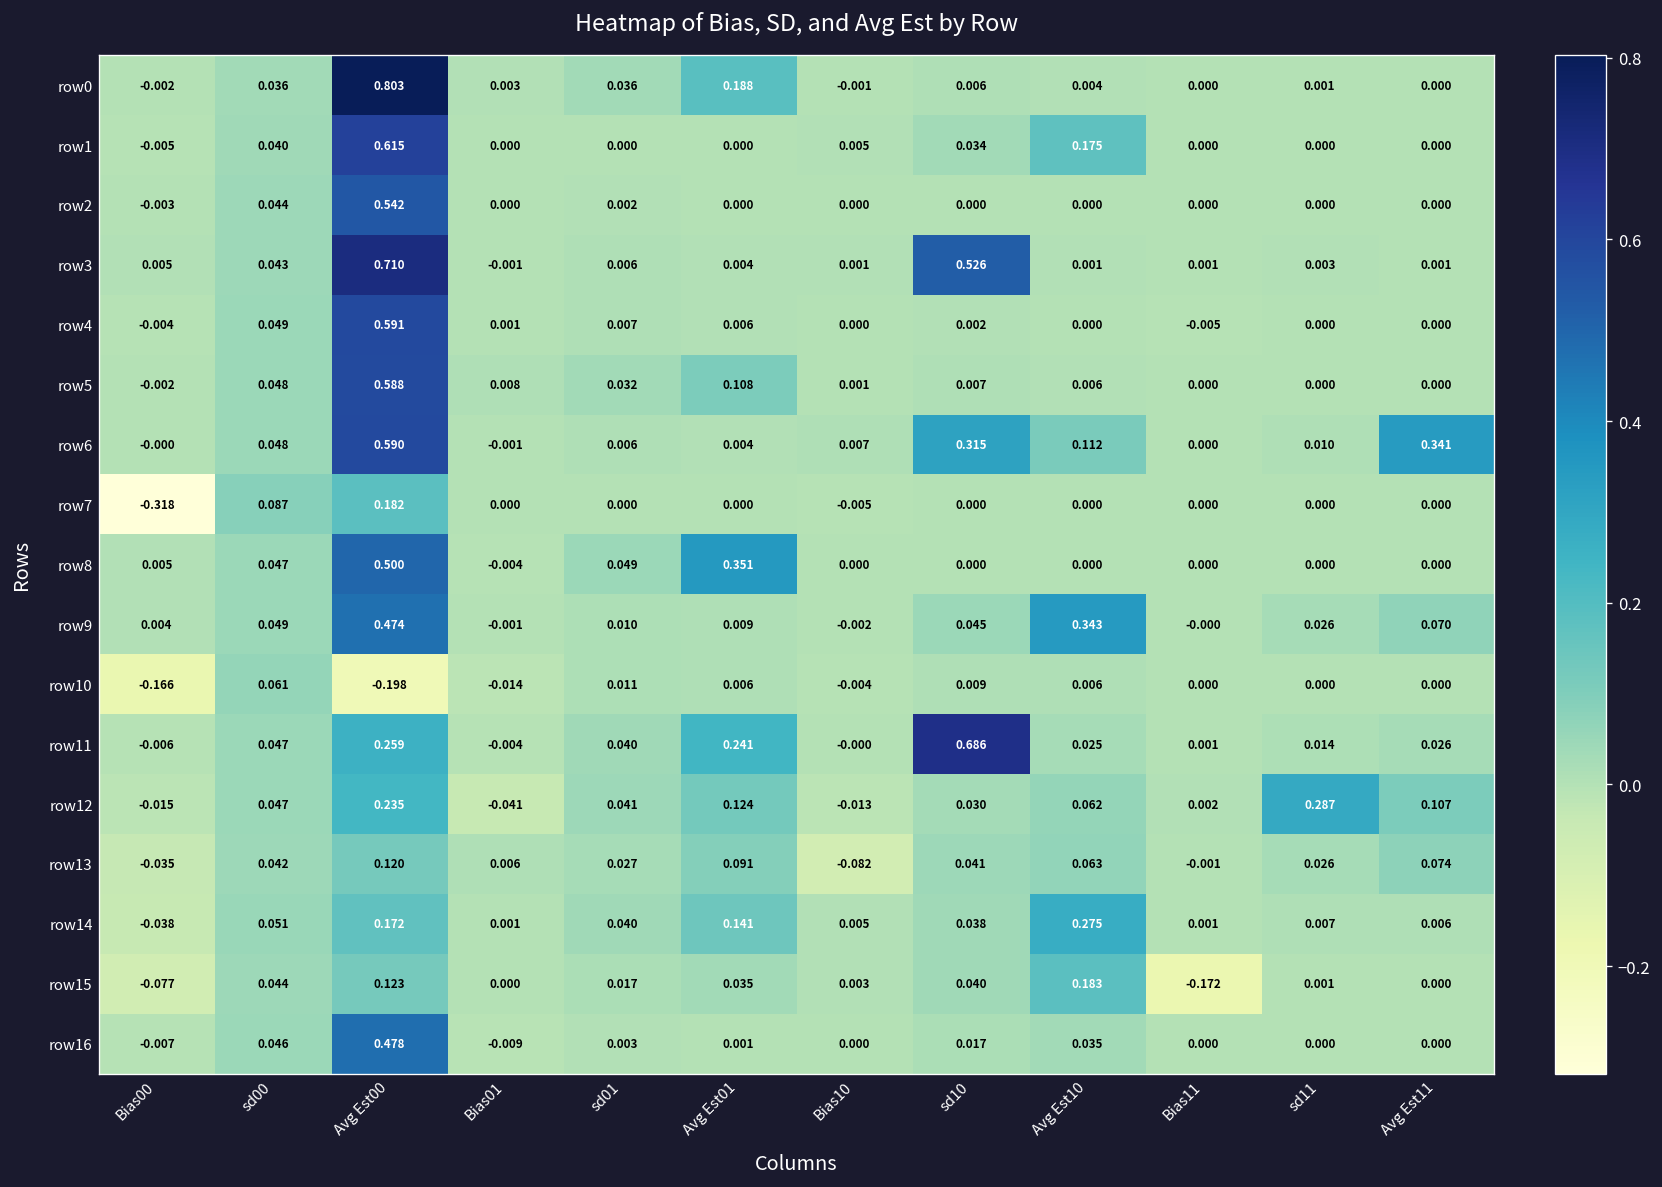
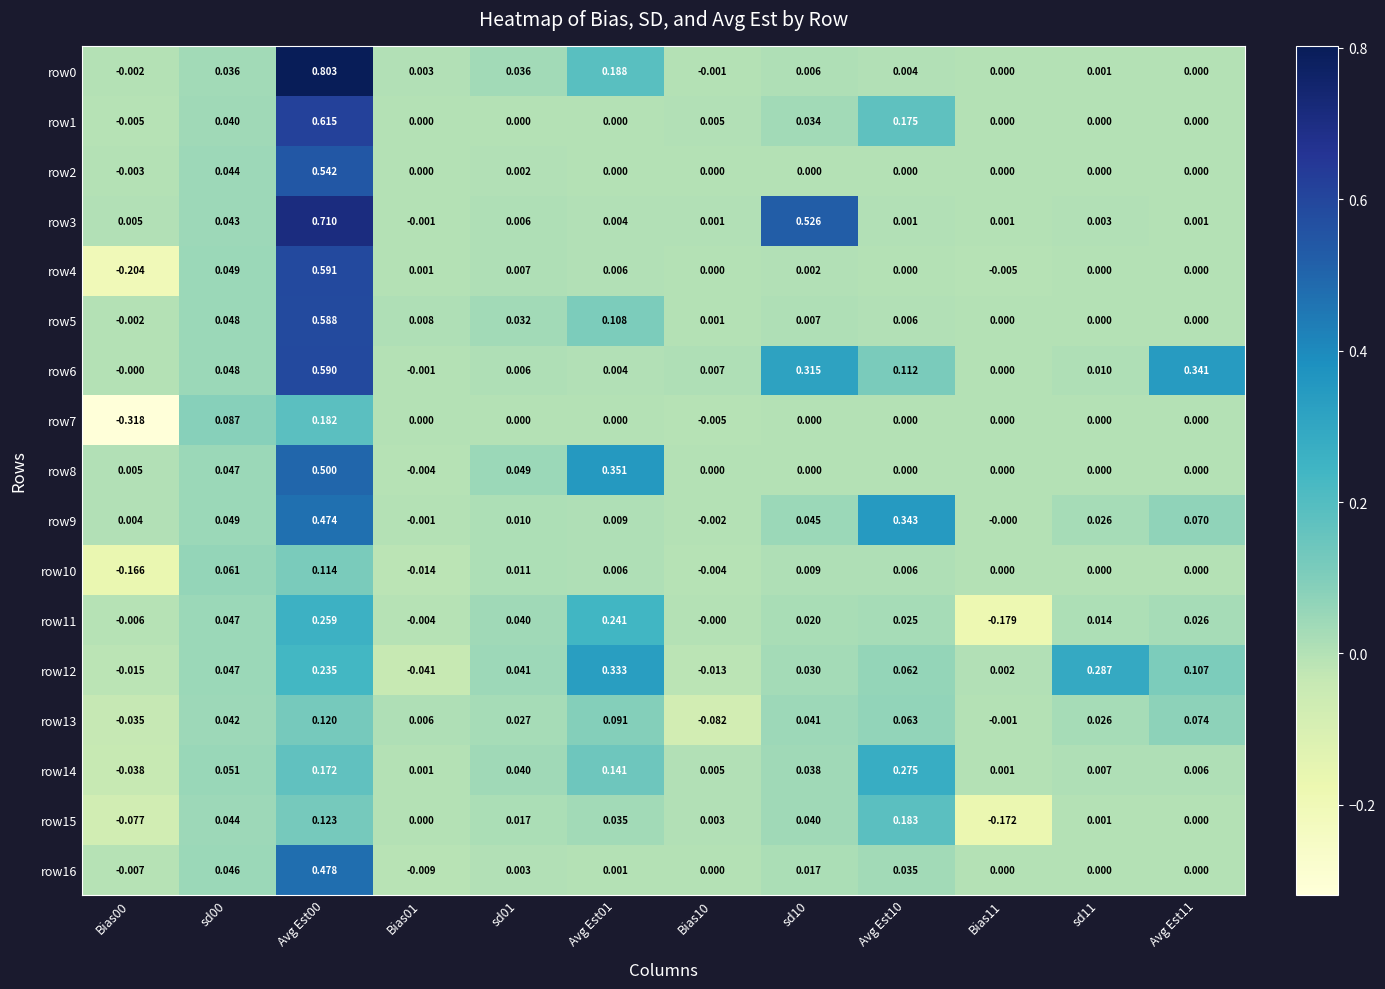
row4, Bias00: -0.004 -> -0.204
row10, Avg Est00: -0.198 -> 0.114
row11, sd10: 0.686 -> 0.020
row11, Bias11: 0.001 -> -0.179
row12, Avg Est01: 0.124 -> 0.333
